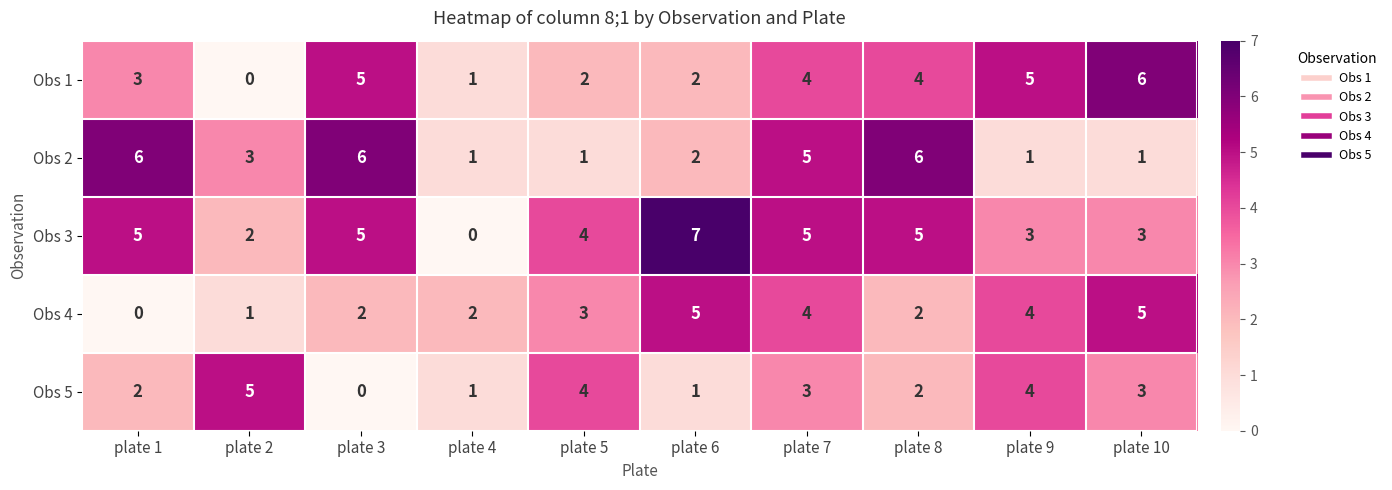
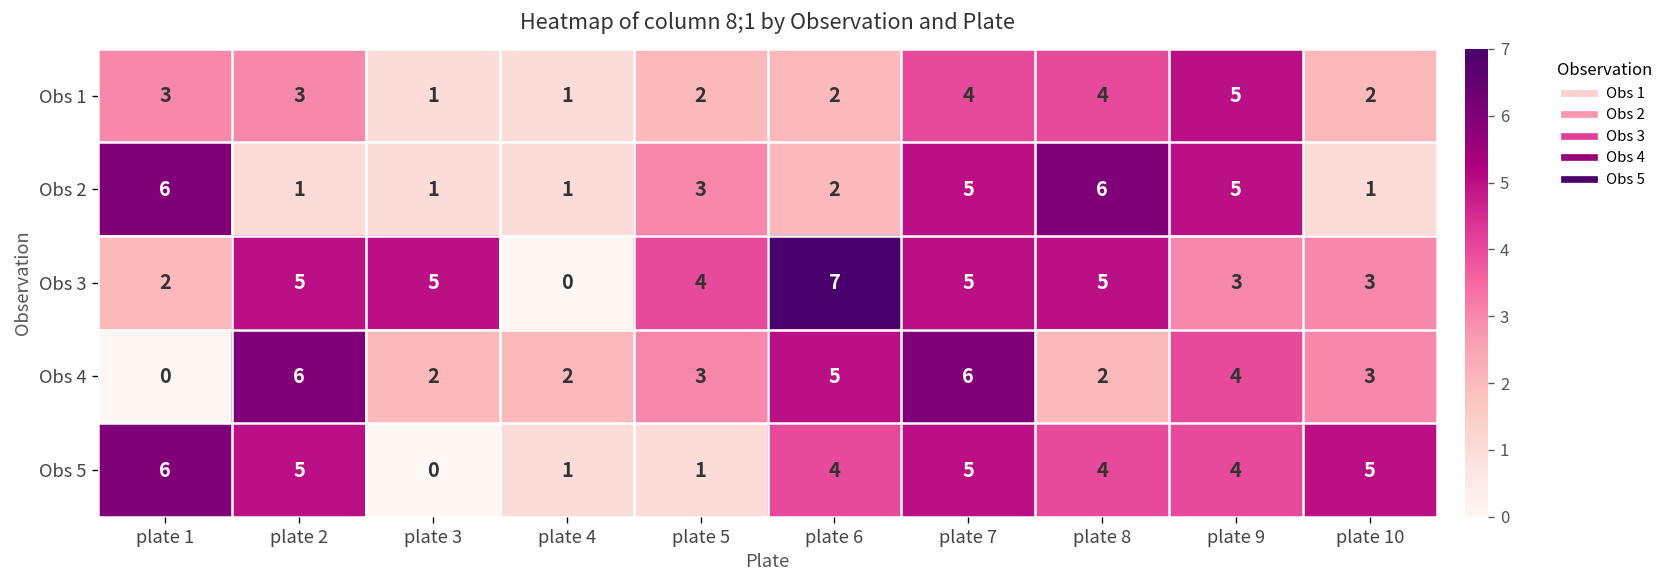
Obs 1, plate 2: 0 -> 3
Obs 1, plate 3: 5 -> 1
Obs 1, plate 10: 6 -> 2
Obs 2, plate 2: 3 -> 1
Obs 2, plate 3: 6 -> 1
Obs 2, plate 5: 1 -> 3
Obs 2, plate 9: 1 -> 5
Obs 3, plate 1: 5 -> 2
Obs 3, plate 2: 2 -> 5
Obs 4, plate 2: 1 -> 6
Obs 4, plate 7: 4 -> 6
Obs 4, plate 10: 5 -> 3
Obs 5, plate 1: 2 -> 6
Obs 5, plate 5: 4 -> 1
Obs 5, plate 6: 1 -> 4
Obs 5, plate 7: 3 -> 5
Obs 5, plate 8: 2 -> 4
Obs 5, plate 10: 3 -> 5
